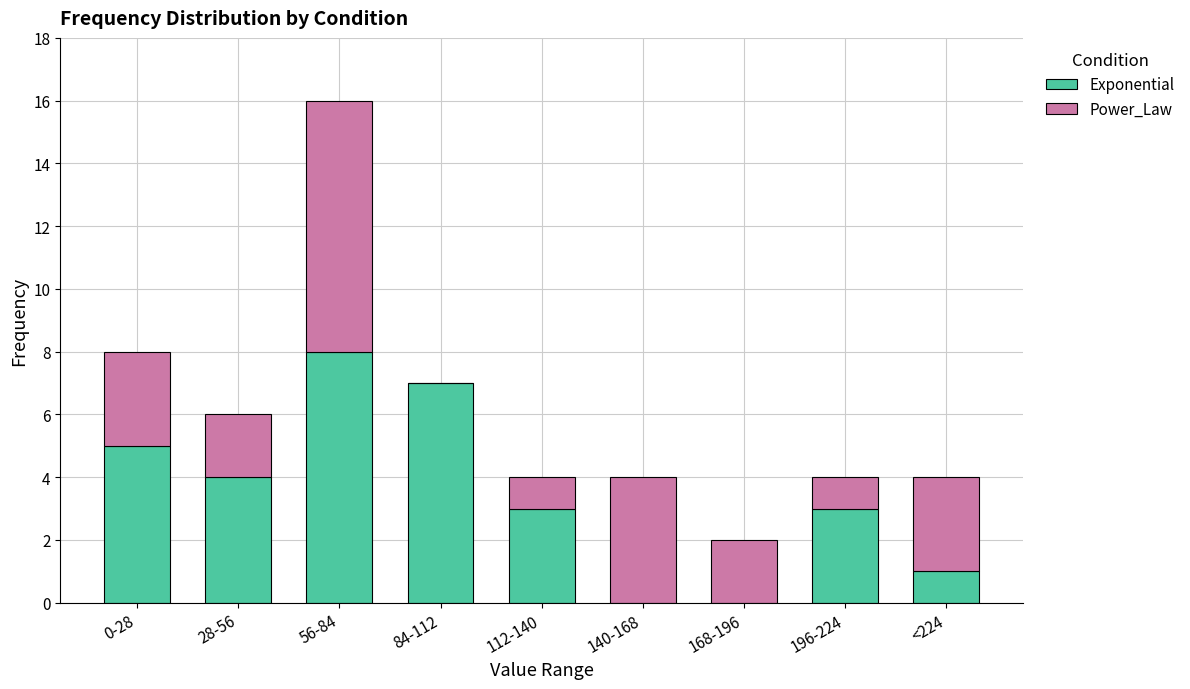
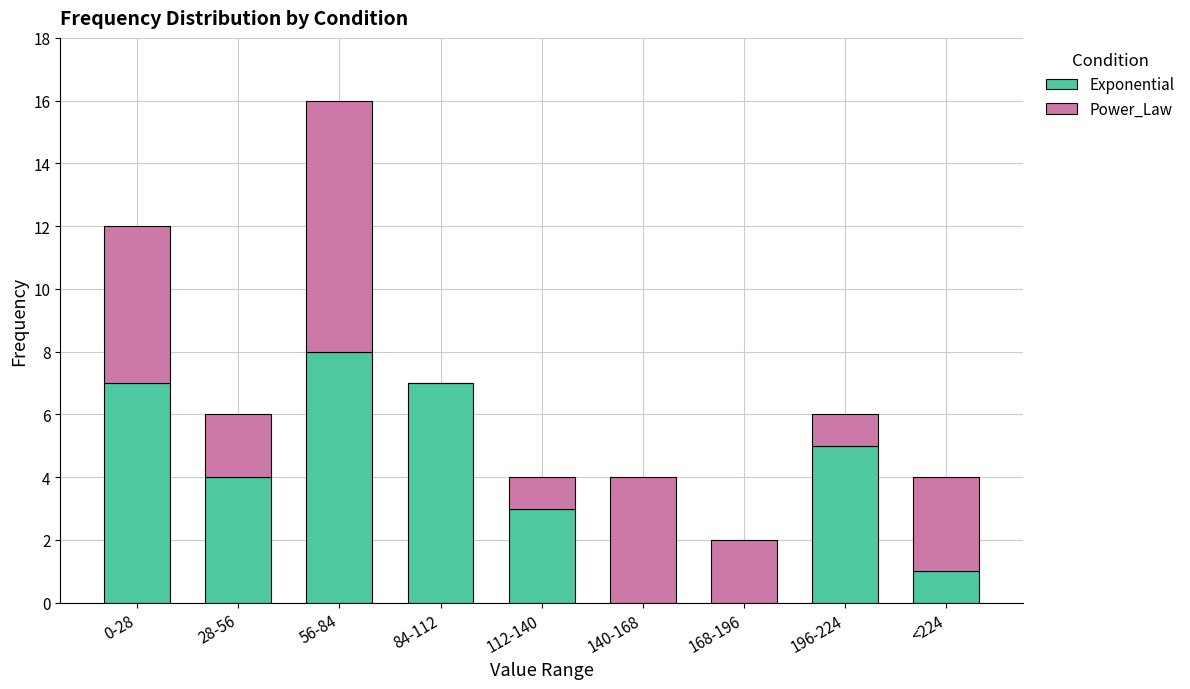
Exponential, 0-28: 5 -> 7
Power_Law, 0-28: 3 -> 5
Exponential, 196-224: 3 -> 5
